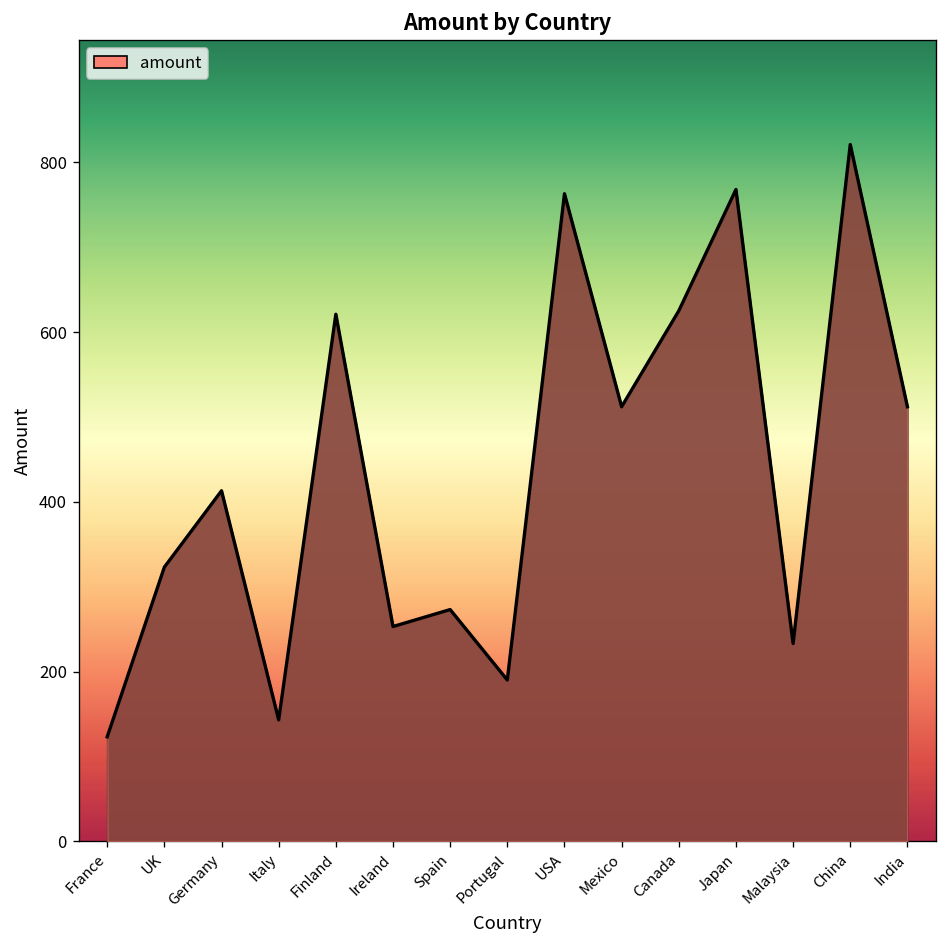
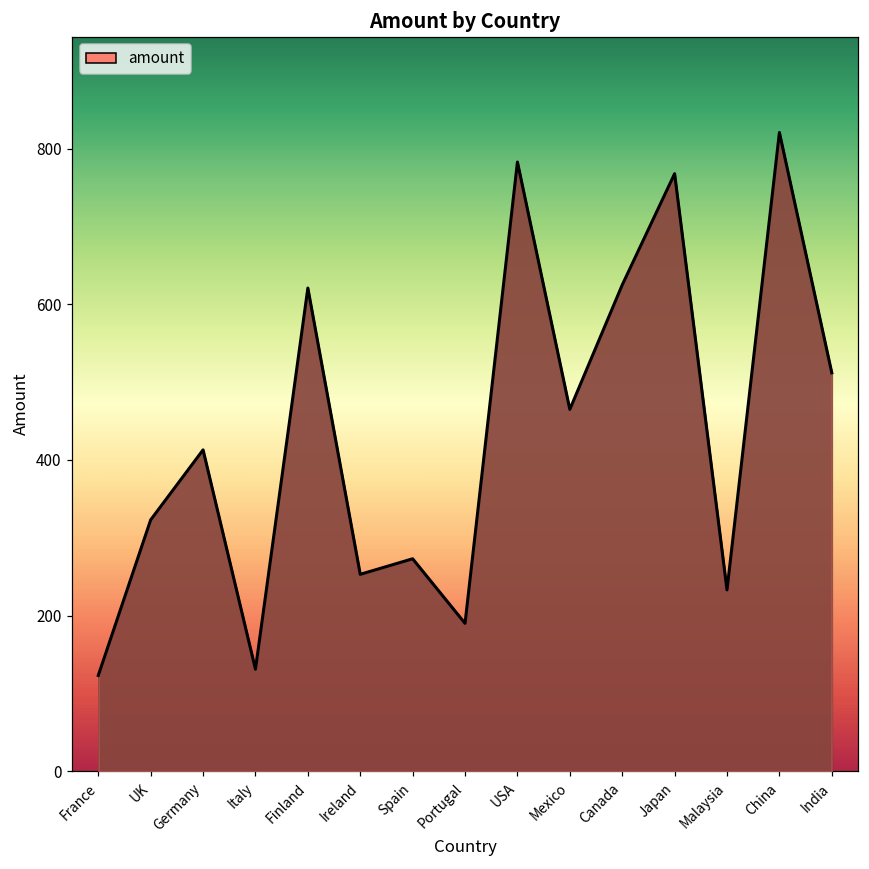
Italy: 140 -> 130
USA: 760 -> 780
Mexico: 510 -> 470
